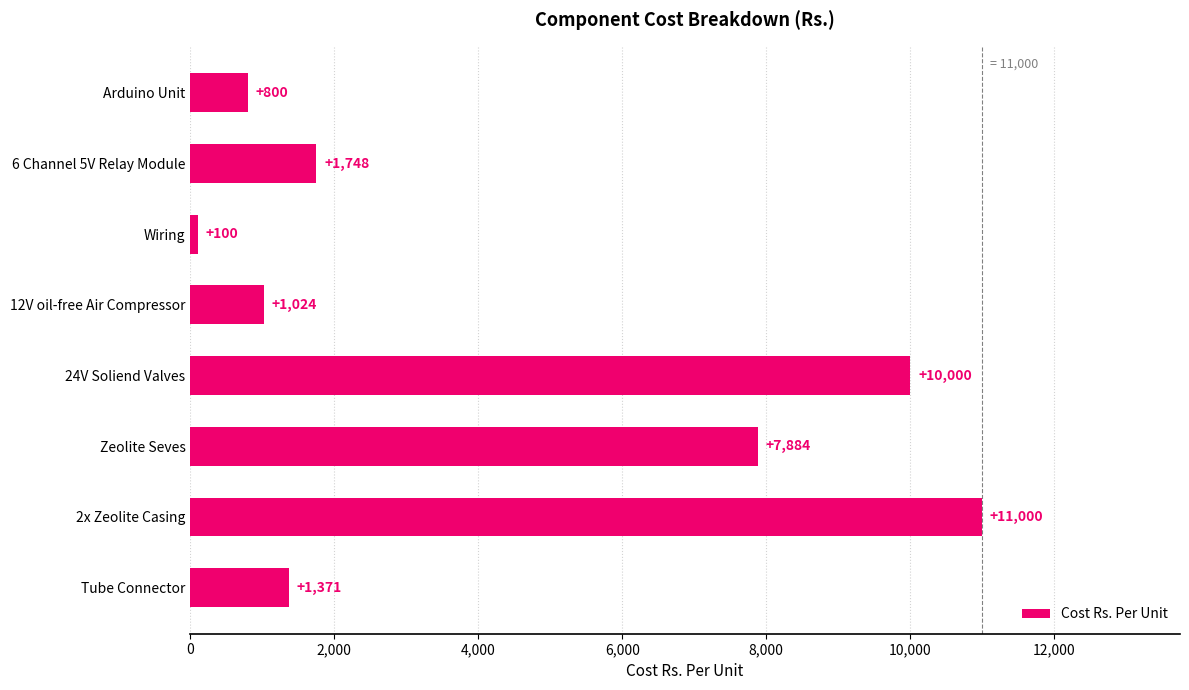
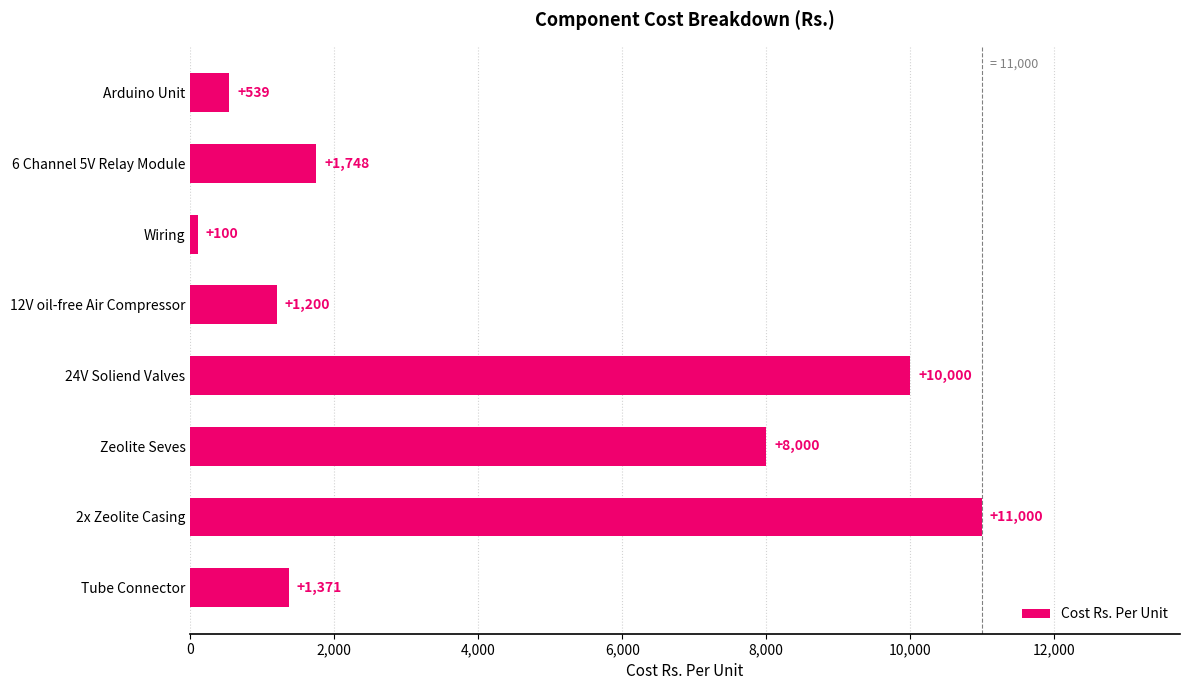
Arduino Unit: +800 -> +539
12V oil-free Air Compressor: +1,024 -> +1,200
Zeolite Seves: +7,884 -> +8,000
